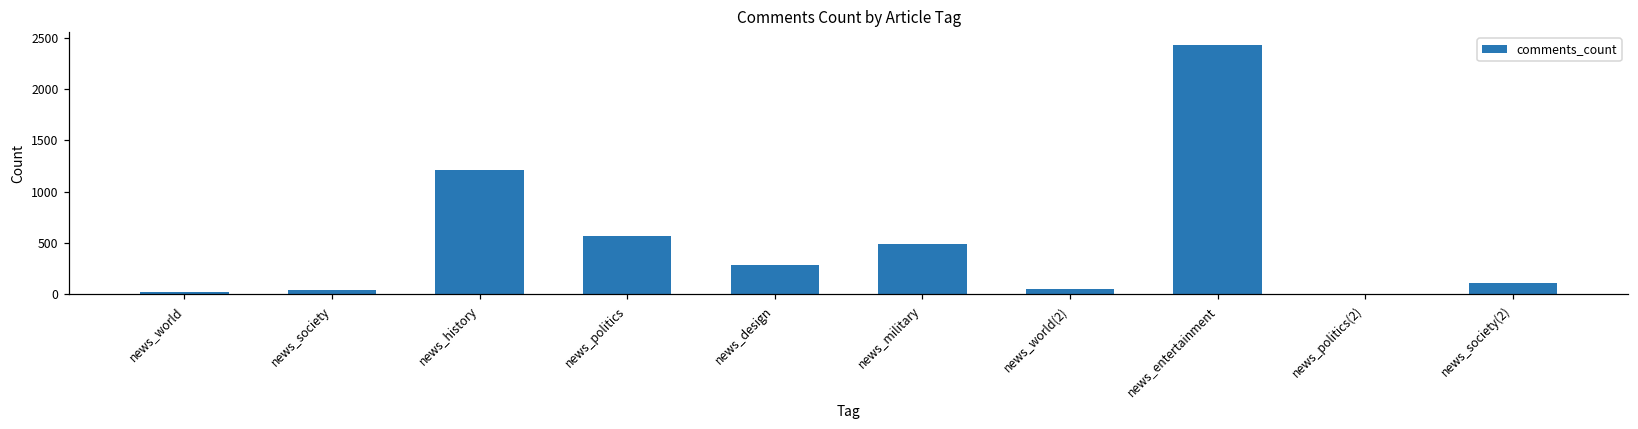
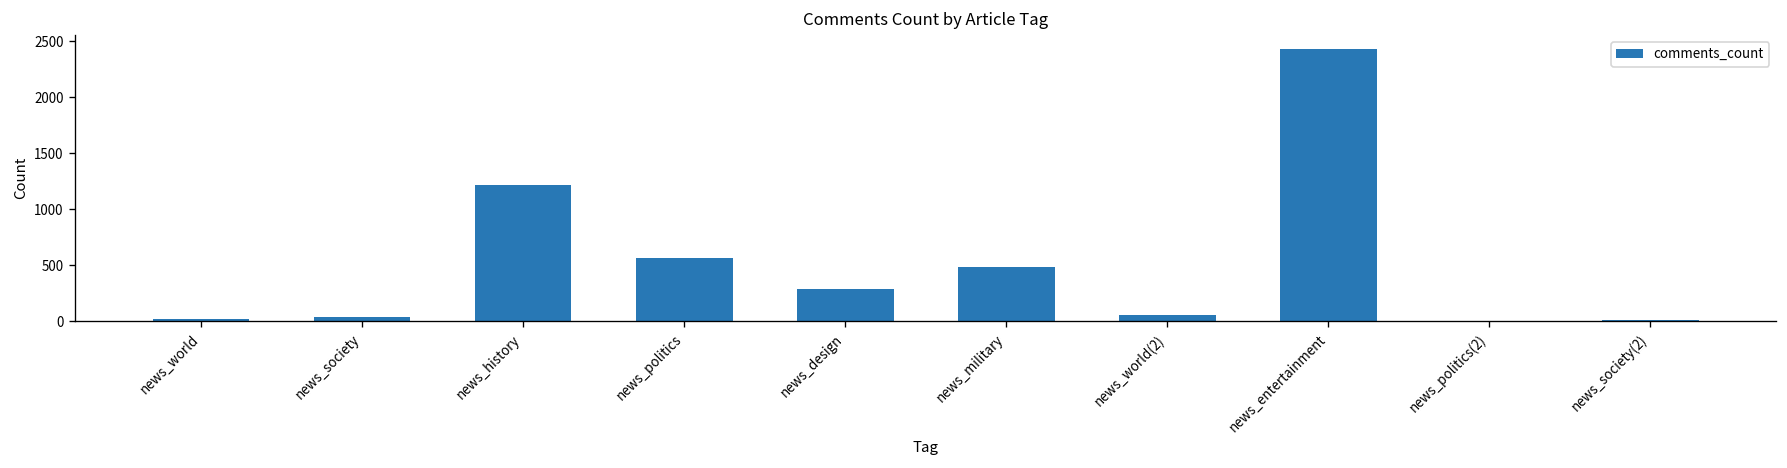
news_society(2): 100 -> 0
